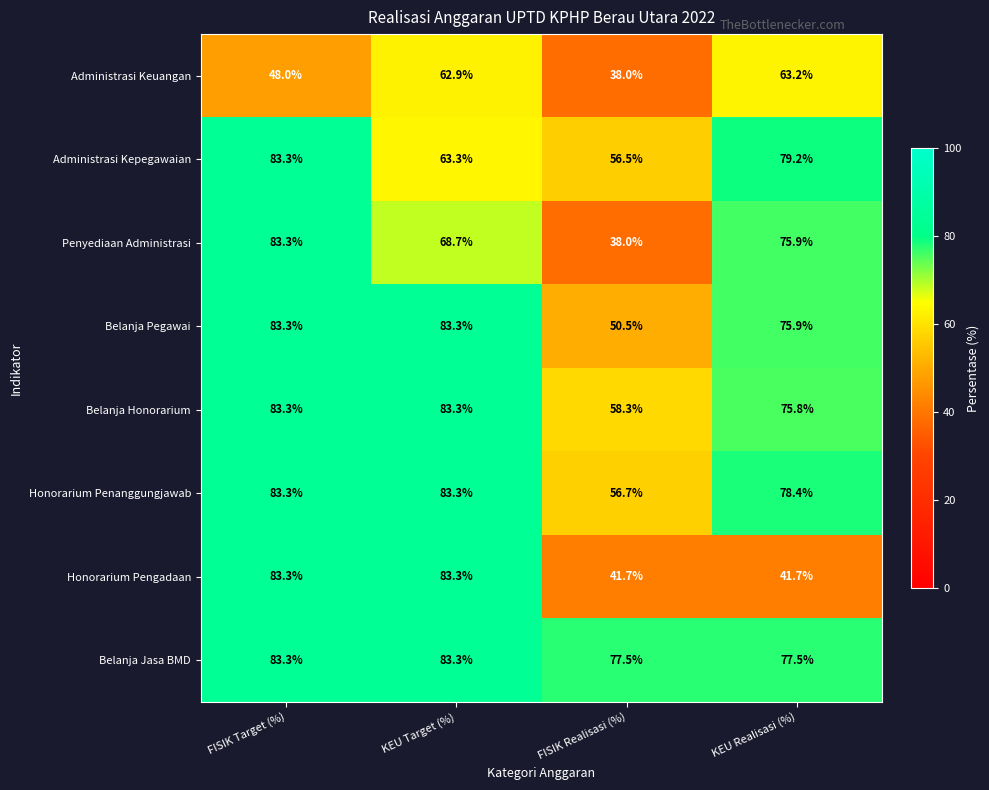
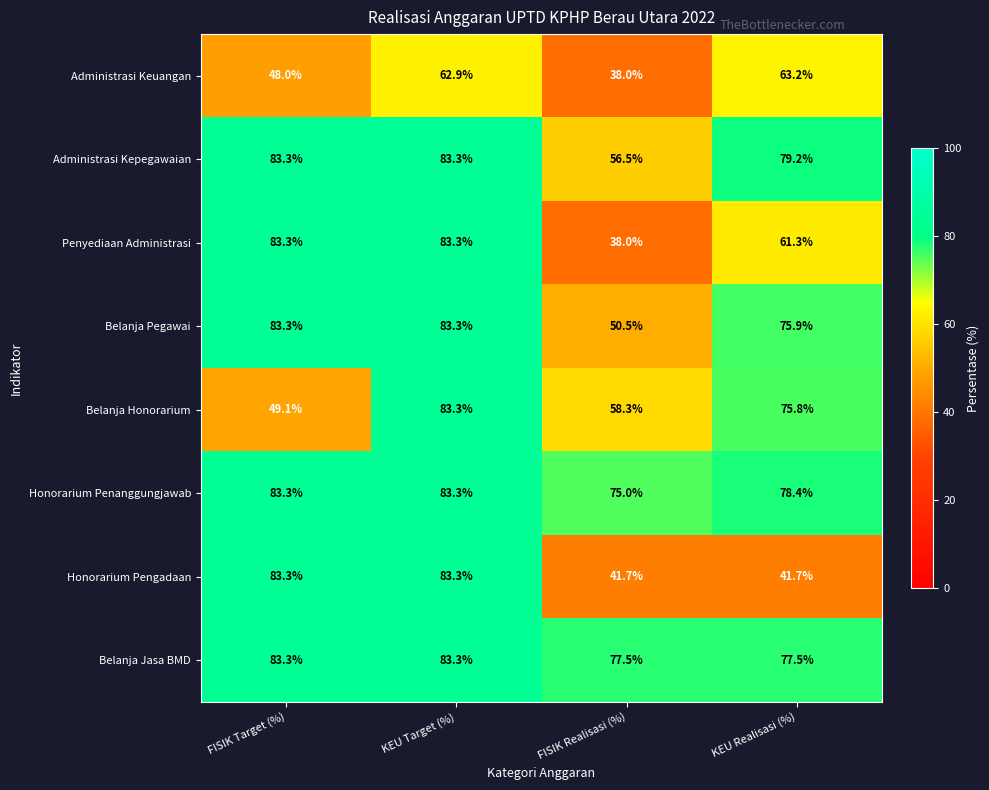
Administrasi Kepegawaian, KEU Target (%): 63.3% -> 83.3%
Penyediaan Administrasi, KEU Target (%): 68.7% -> 83.3%
Penyediaan Administrasi, KEU Realisasi (%): 75.9% -> 61.3%
Belanja Honorarium, FISIK Target (%): 83.3% -> 49.1%
Honorarium Penanggungjawab, FISIK Realisasi (%): 56.7% -> 75.0%
